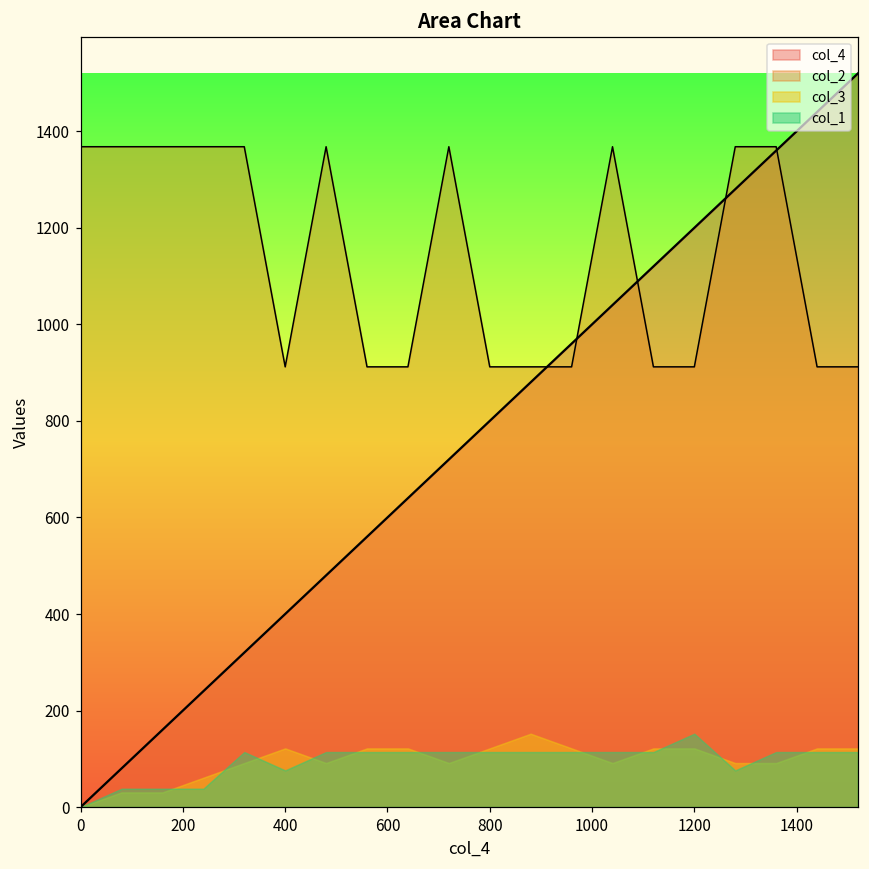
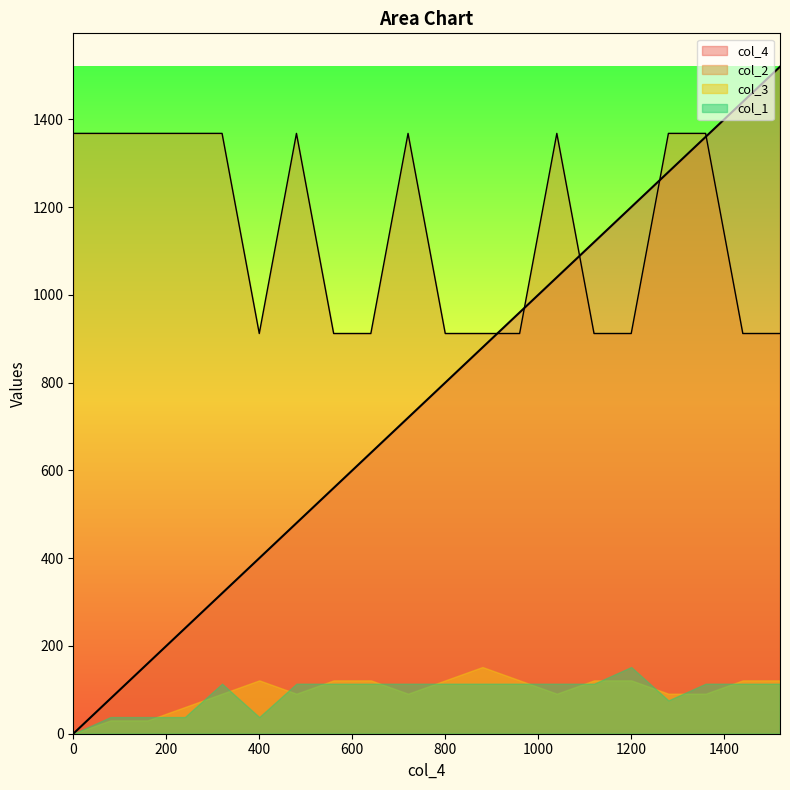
col_1, 400: 80 -> 40
